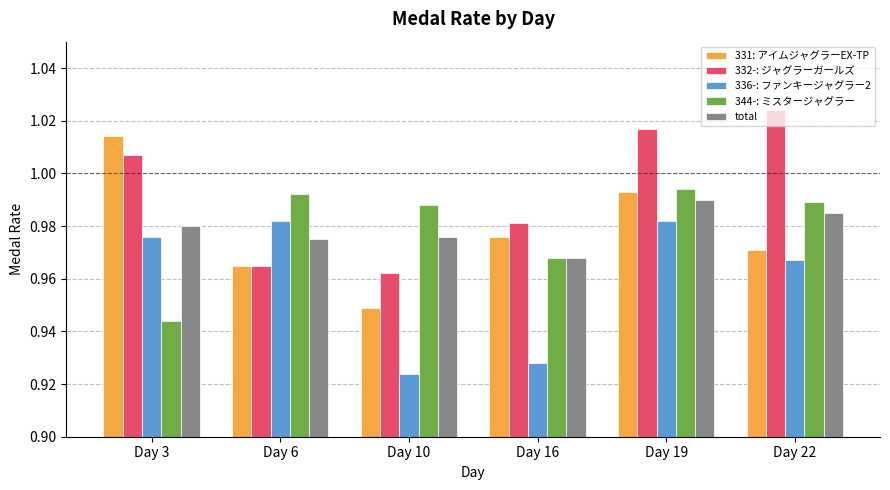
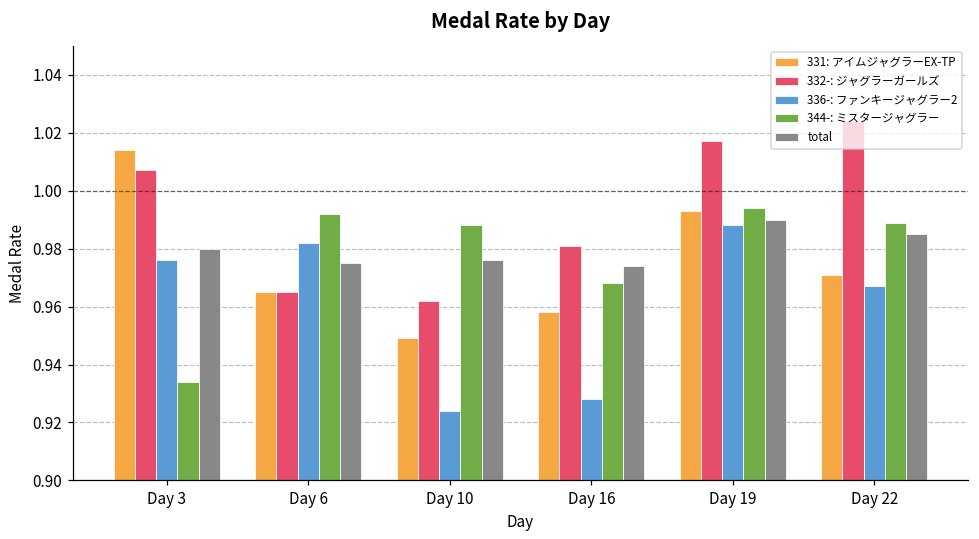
344-: ミスタージャグラー, Day 3: 0.944 -> 0.934
331: アイムジャグラーEX-TP, Day 16: 0.976 -> 0.958
total, Day 16: 0.968 -> 0.974
336-: ファンキージャグラー2, Day 19: 0.982 -> 0.988
